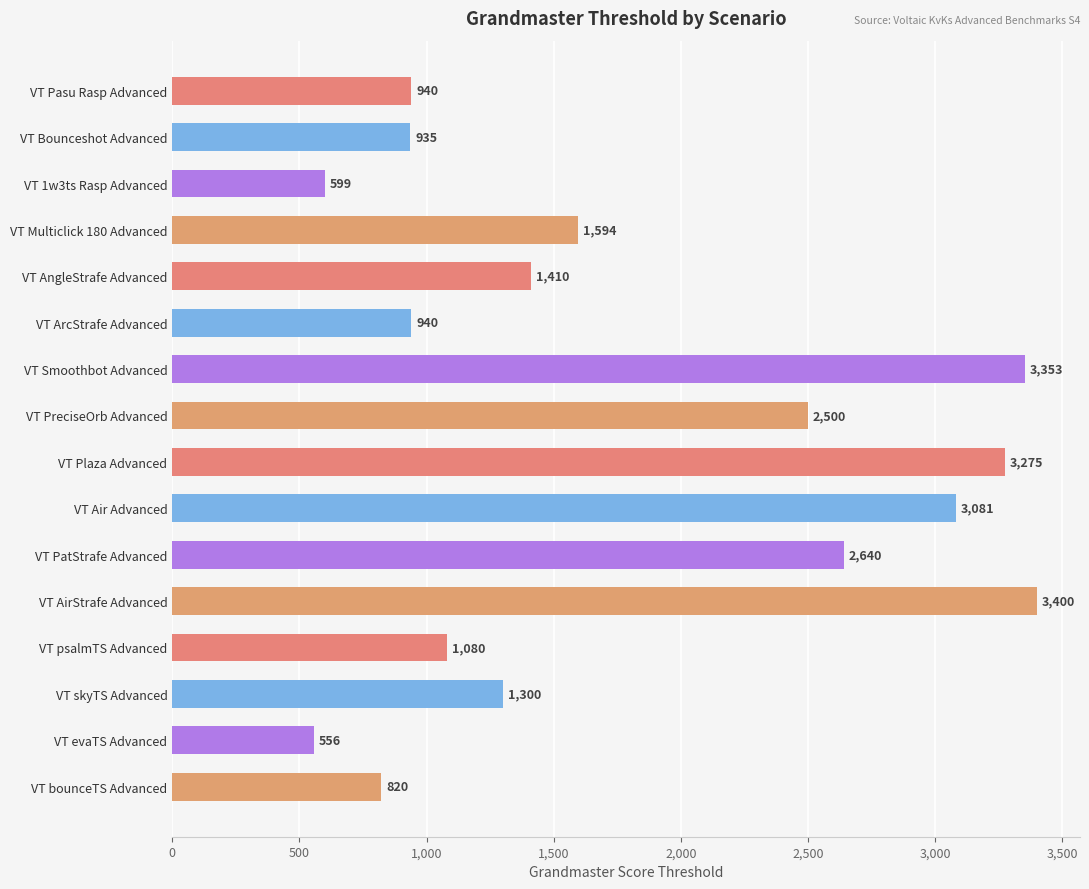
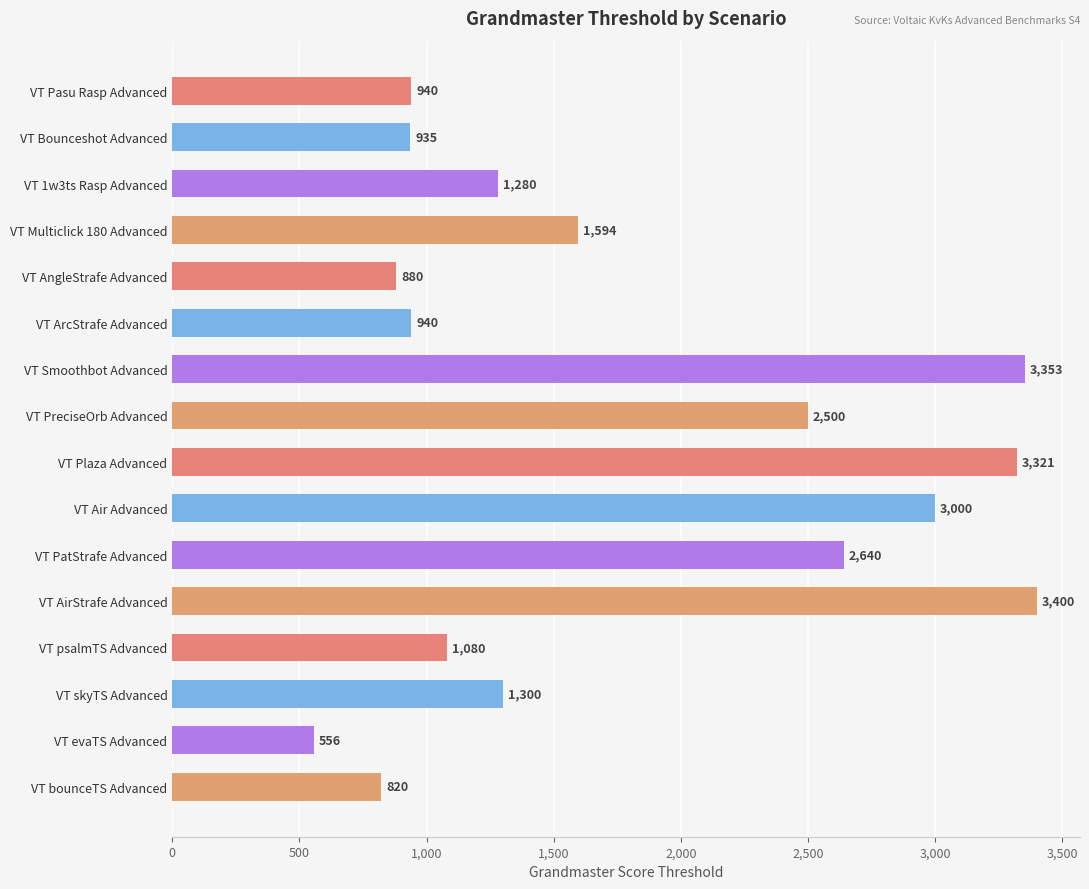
VT 1w3ts Rasp Advanced: 599 -> 1,280
VT AngleStrafe Advanced: 1,410 -> 880
VT Plaza Advanced: 3,275 -> 3,321
VT Air Advanced: 3,081 -> 3,000
